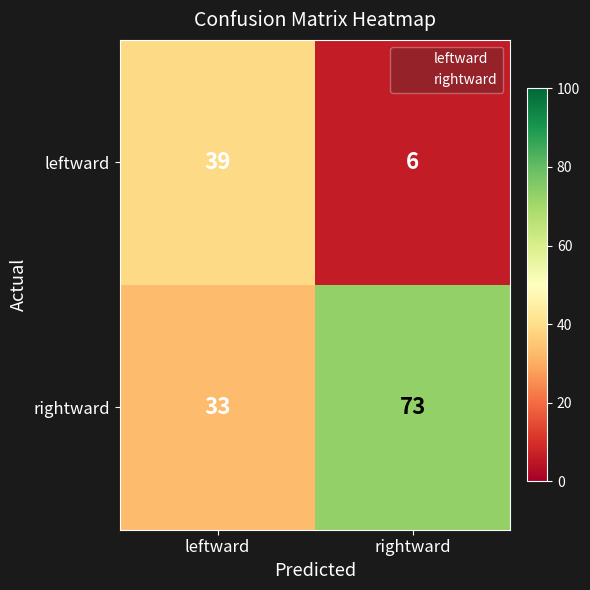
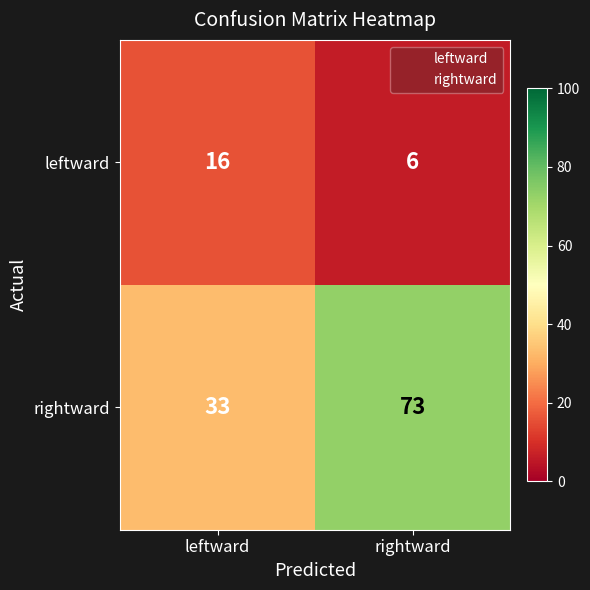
leftward, leftward: 39 -> 16
